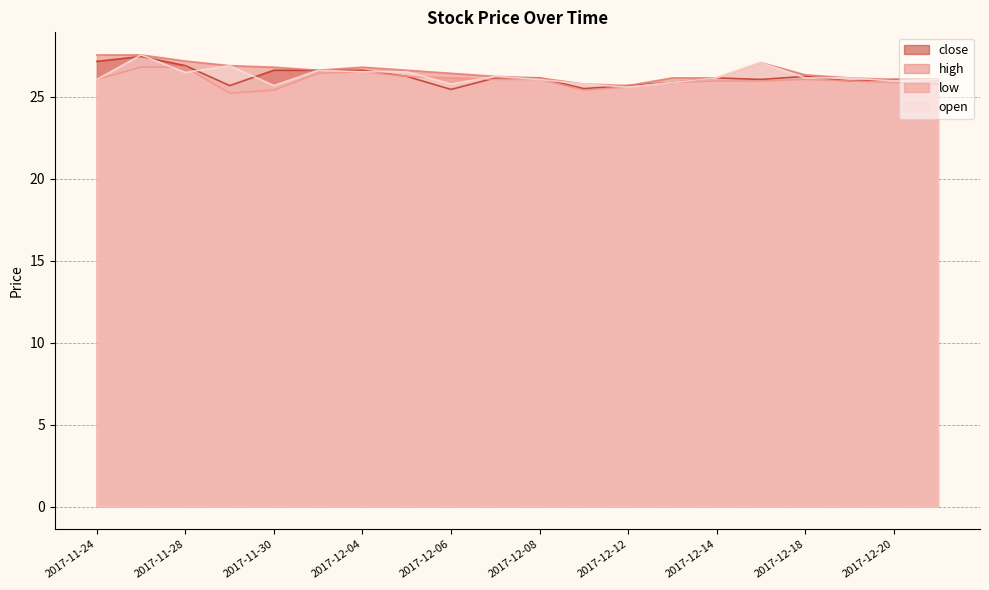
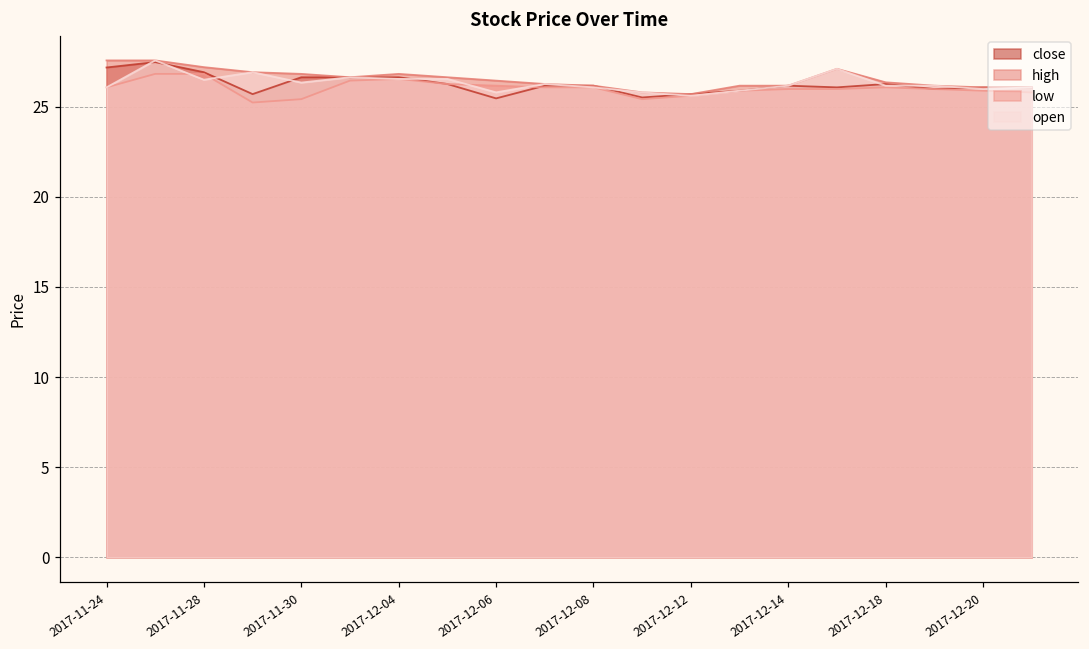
open, 2017-11-30: 25.7 -> 26.3
